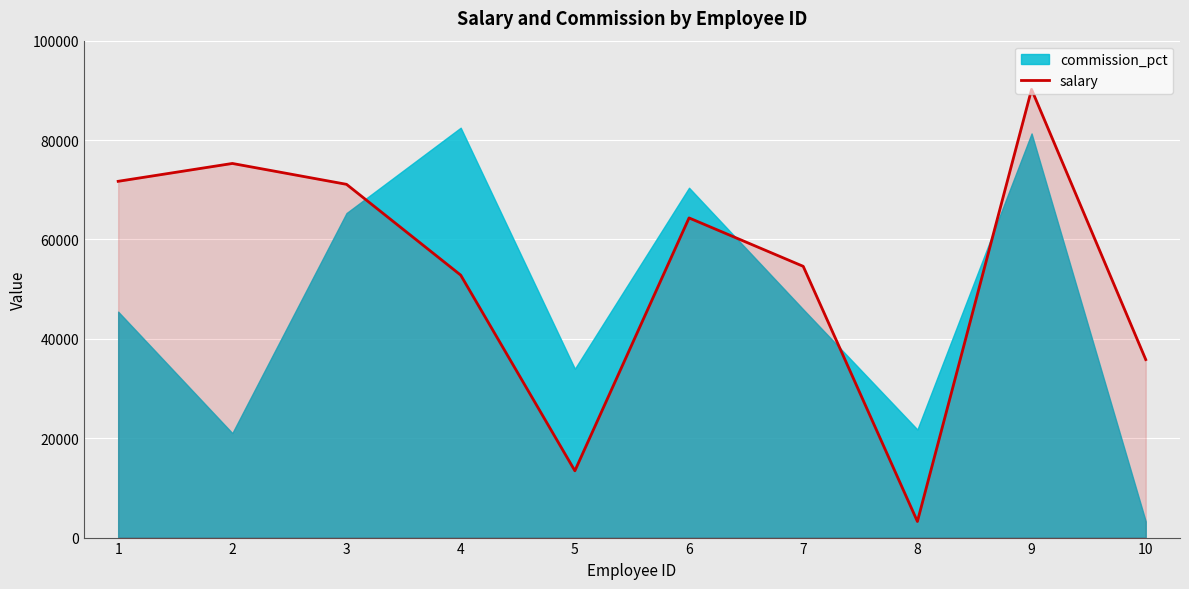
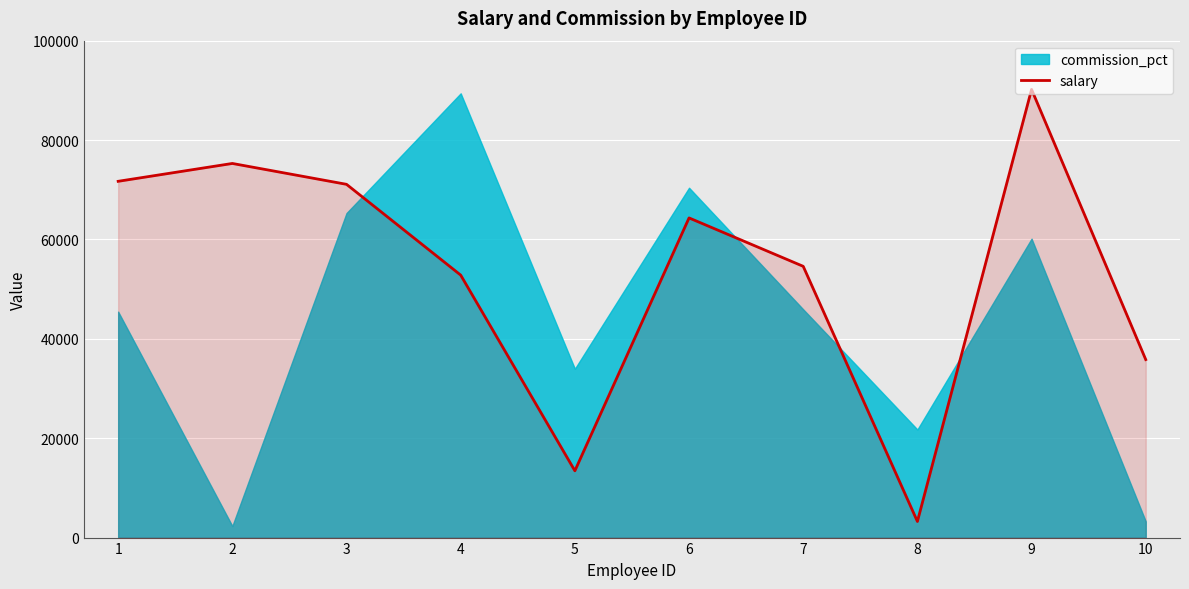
commission_pct, 2: 21000 -> 2000
commission_pct, 4: 82000 -> 89000
commission_pct, 9: 81000 -> 60000
